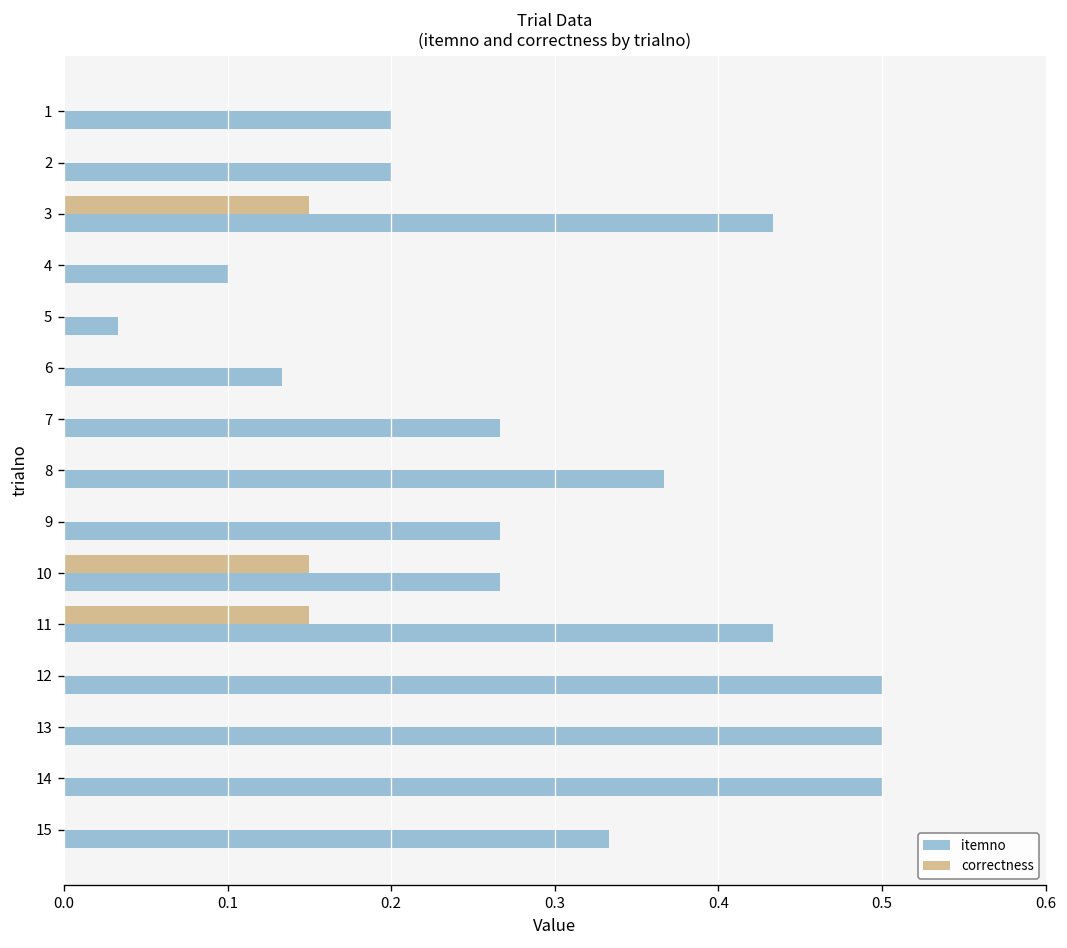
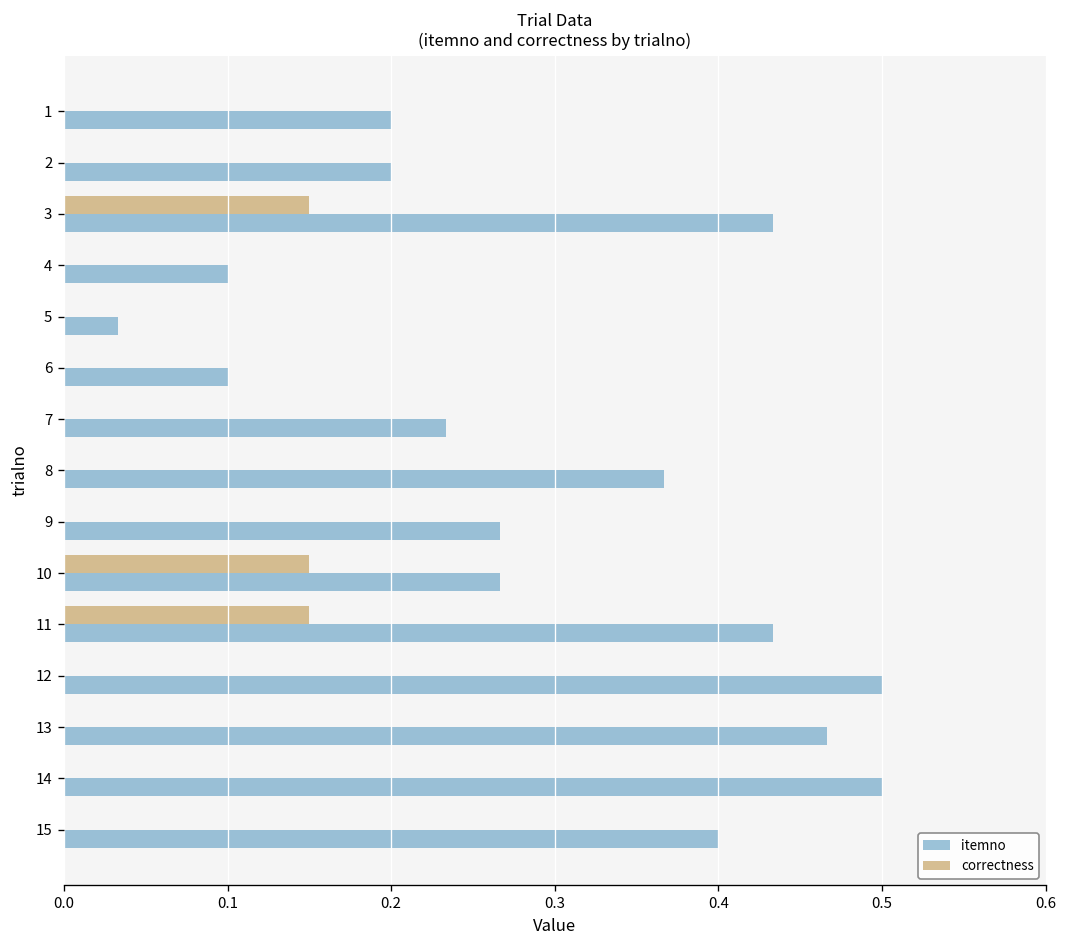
itemno, 6: 0.133 -> 0.100
itemno, 7: 0.267 -> 0.233
itemno, 13: 0.500 -> 0.467
itemno, 15: 0.333 -> 0.400
